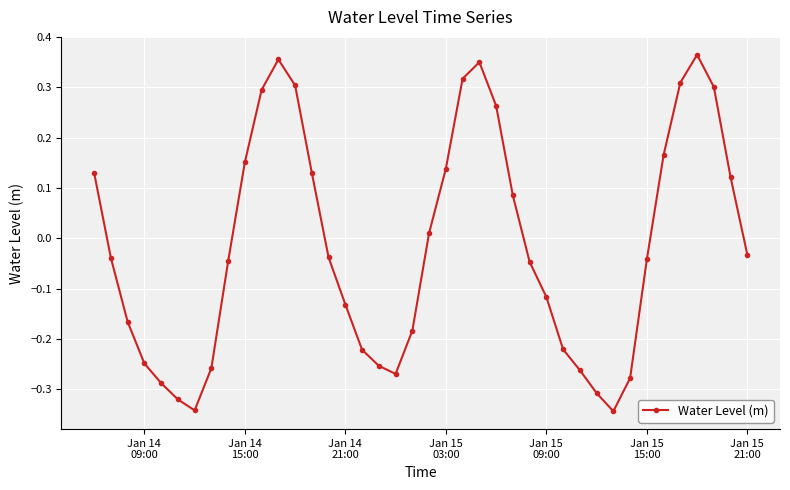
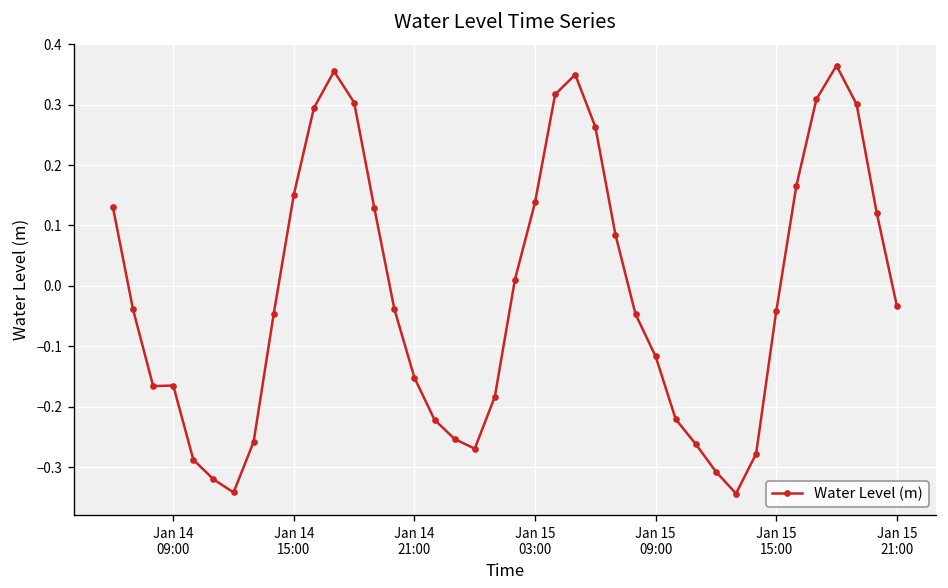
Jan 14 09:00: -0.25 -> -0.16
Jan 14 21:00: -0.13 -> -0.15
